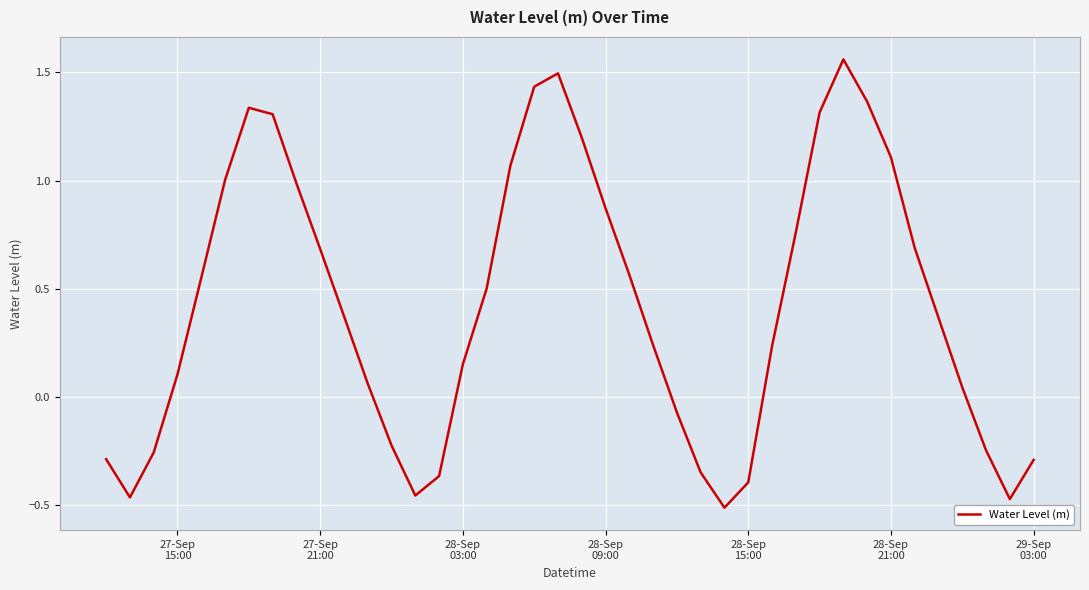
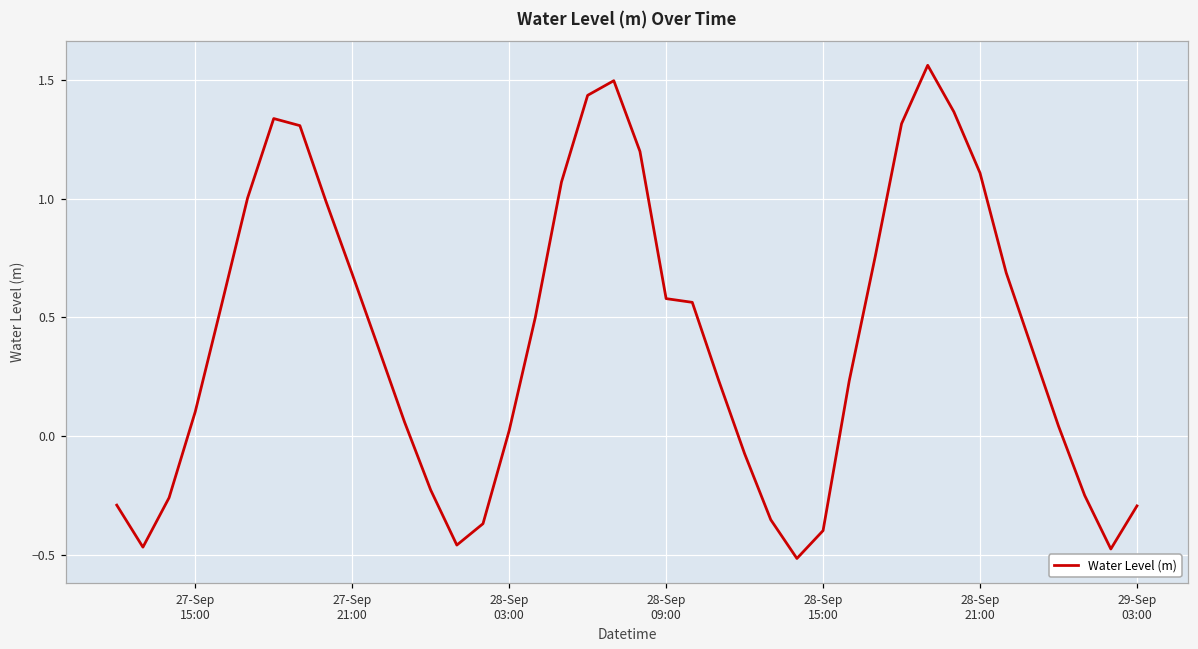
28-Sep 03:00: 0.15 -> 0.02
28-Sep 09:00: 0.87 -> 0.58
